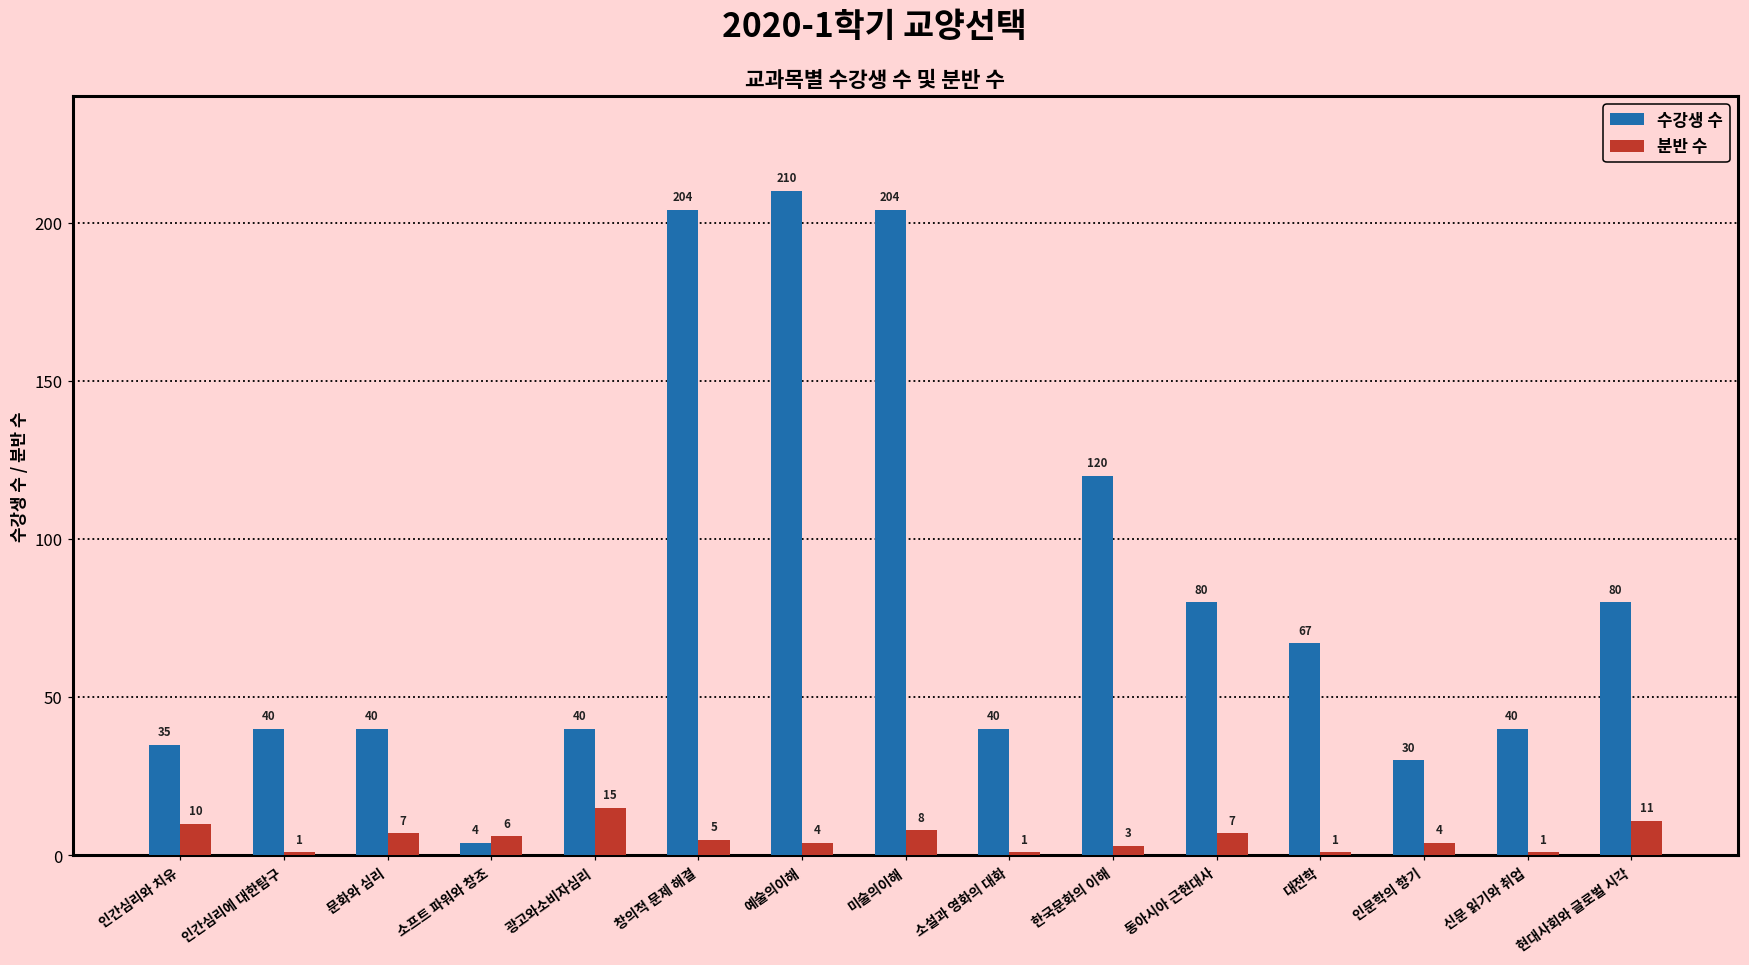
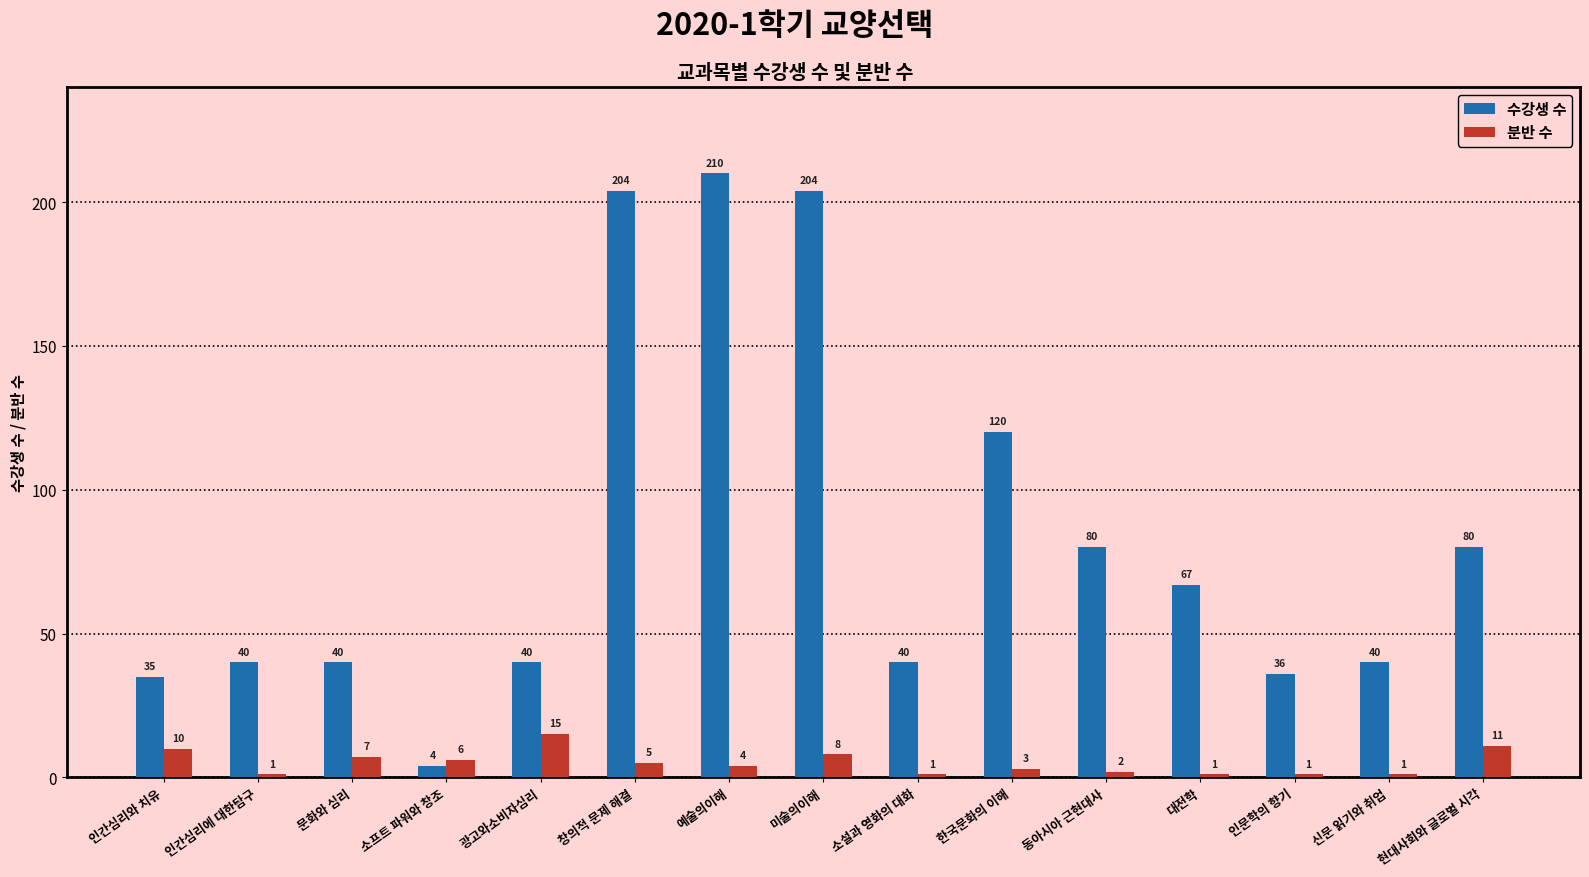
분반 수, 동아시아 근현대사: 7 -> 2
수강생 수, 인문학의 향기: 30 -> 36
분반 수, 인문학의 향기: 4 -> 1
